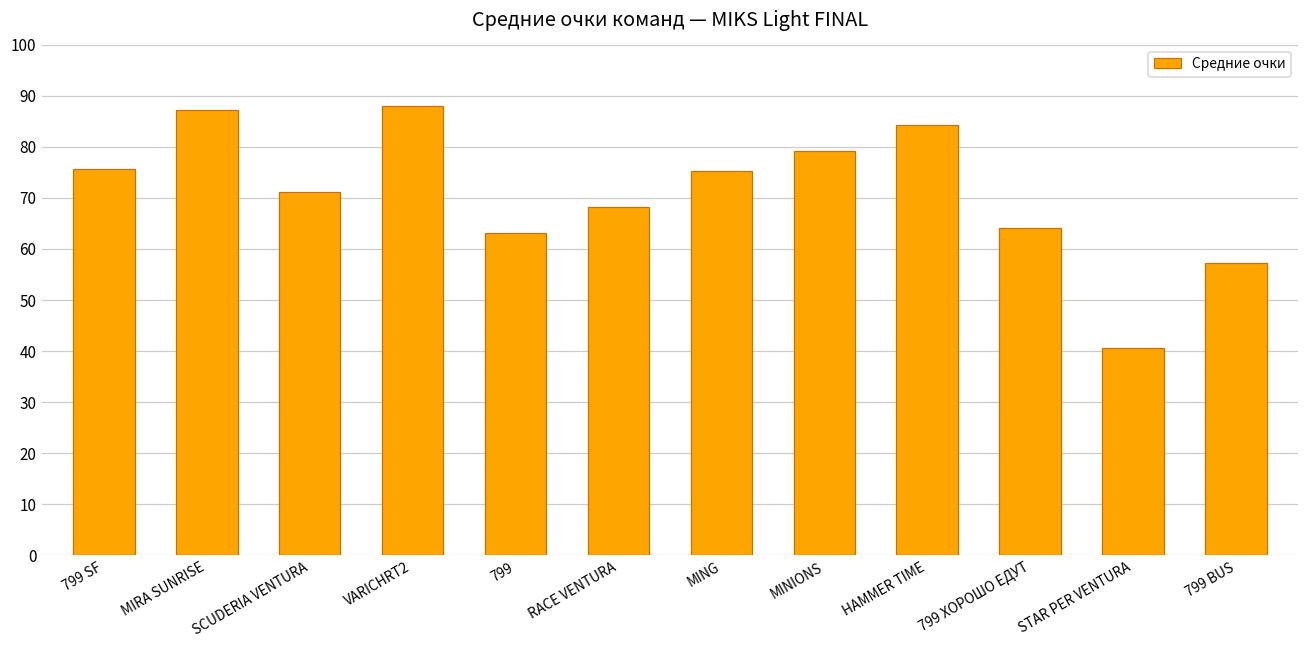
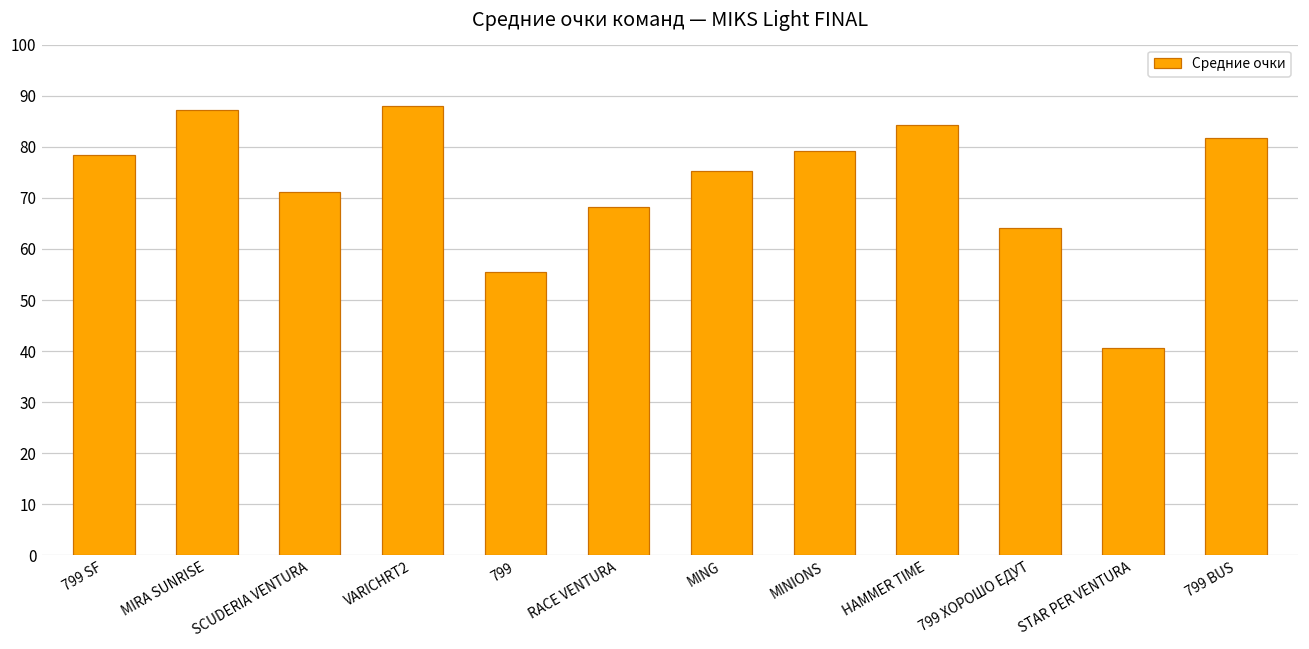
799 SF: 76 -> 78
799: 63 -> 56
799 BUS: 57 -> 82
